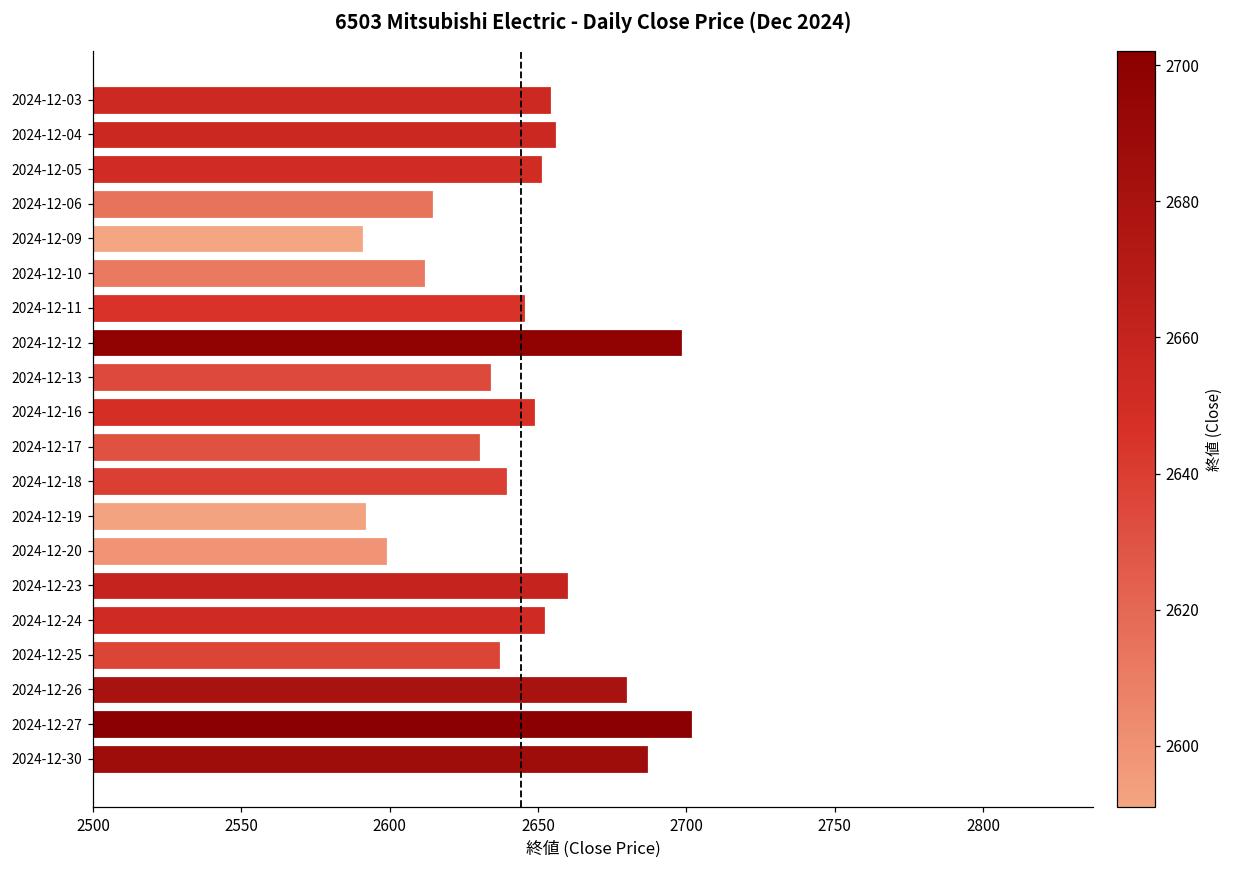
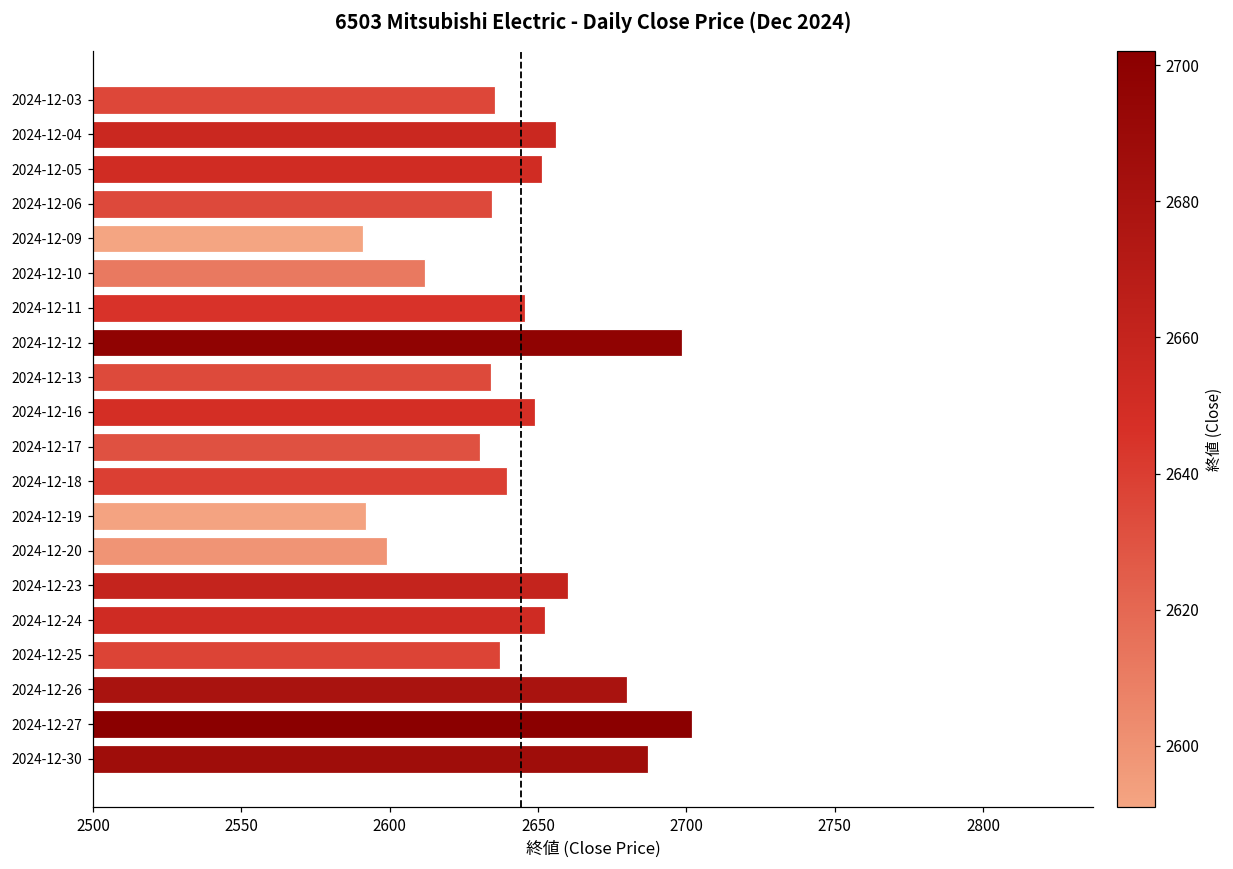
2024-12-03: 2655 -> 2636
2024-12-06: 2615 -> 2635
